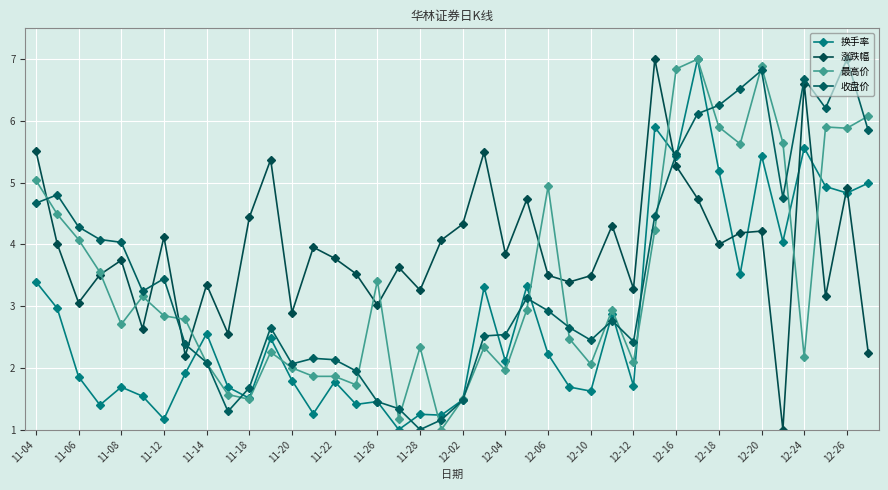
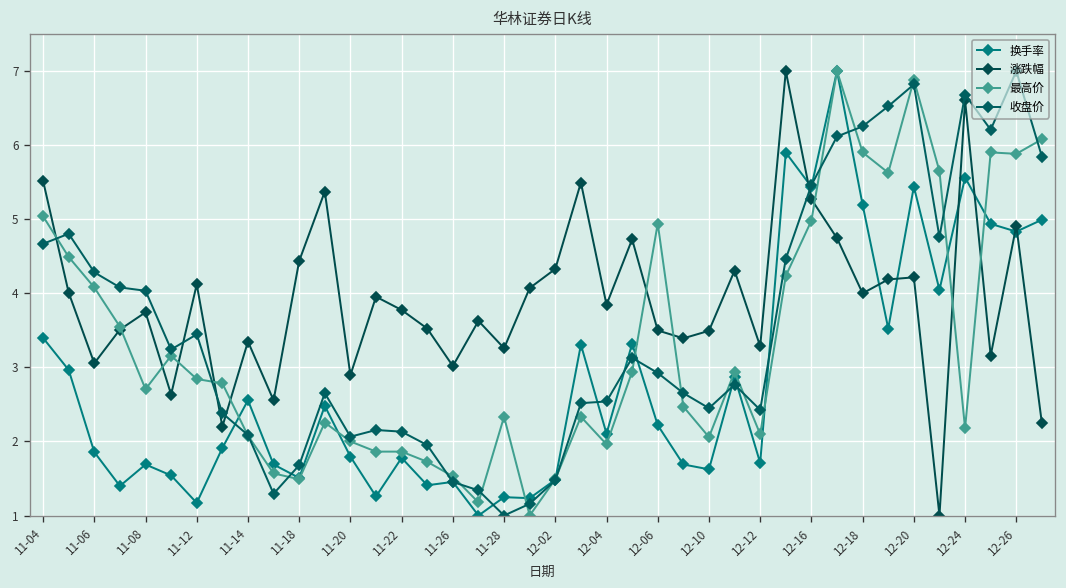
最高价, 11-26: 3.4 -> 1.5
最高价, 12-16: 6.8 -> 5.0
